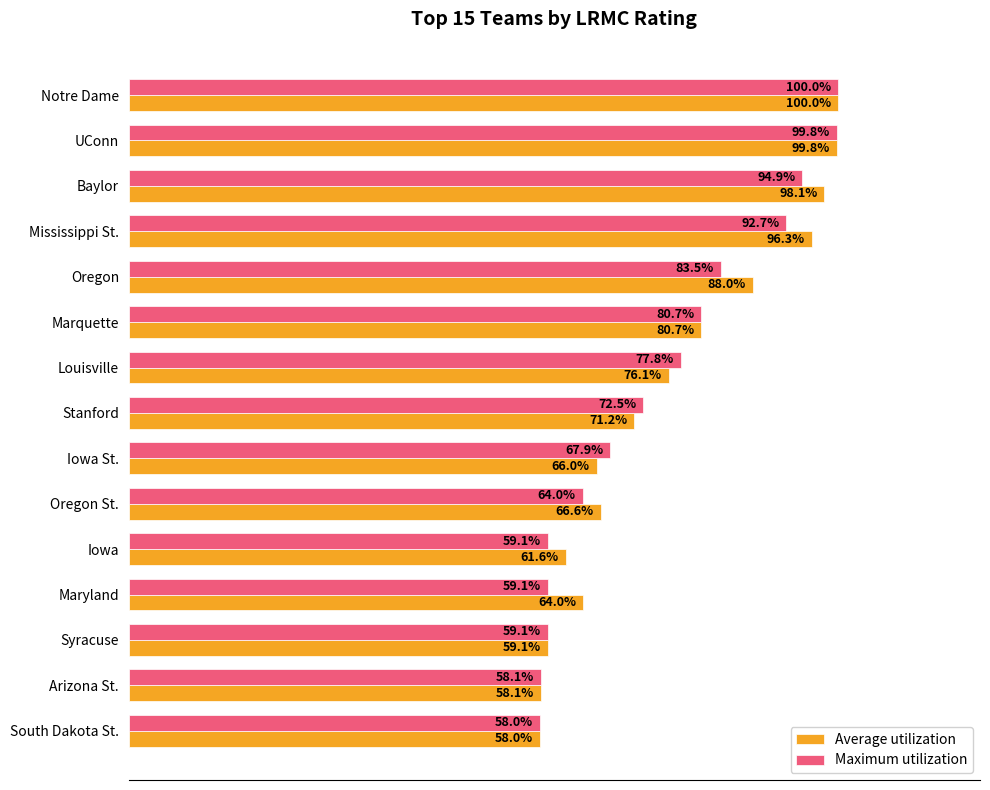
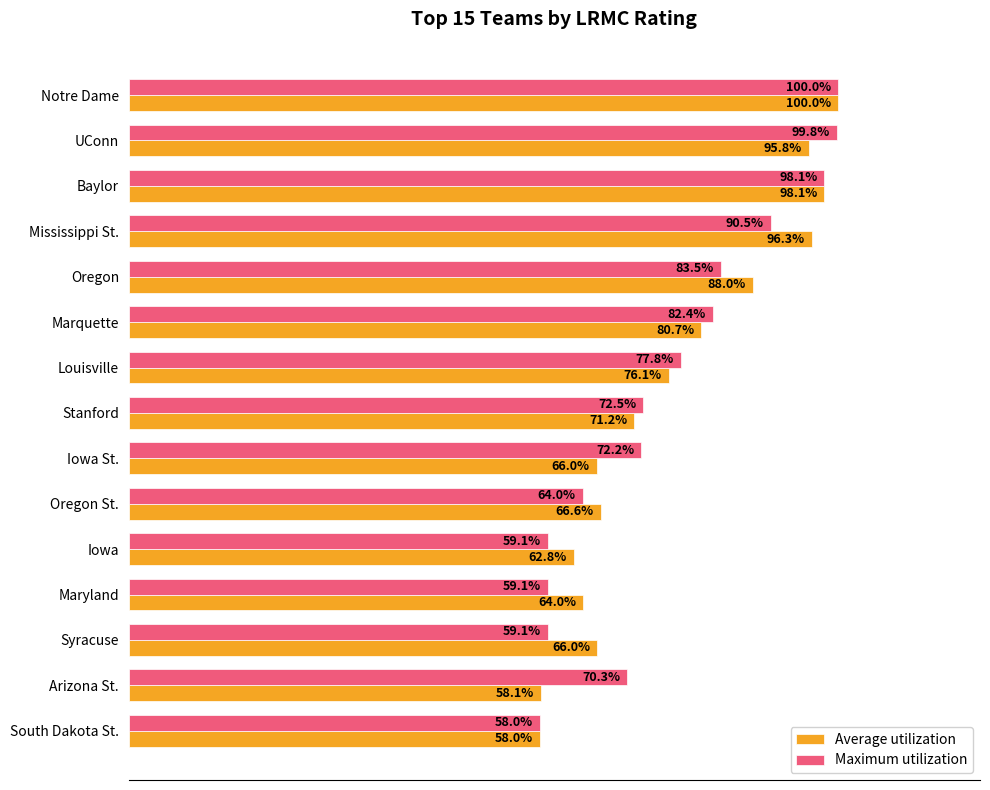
Average utilization, UConn: 99.8% -> 95.8%
Maximum utilization, Baylor: 94.9% -> 98.1%
Maximum utilization, Mississippi St.: 92.7% -> 90.5%
Maximum utilization, Marquette: 80.7% -> 82.4%
Maximum utilization, Iowa St.: 67.9% -> 72.2%
Average utilization, Iowa: 61.6% -> 62.8%
Average utilization, Syracuse: 59.1% -> 66.0%
Maximum utilization, Arizona St.: 58.1% -> 70.3%
